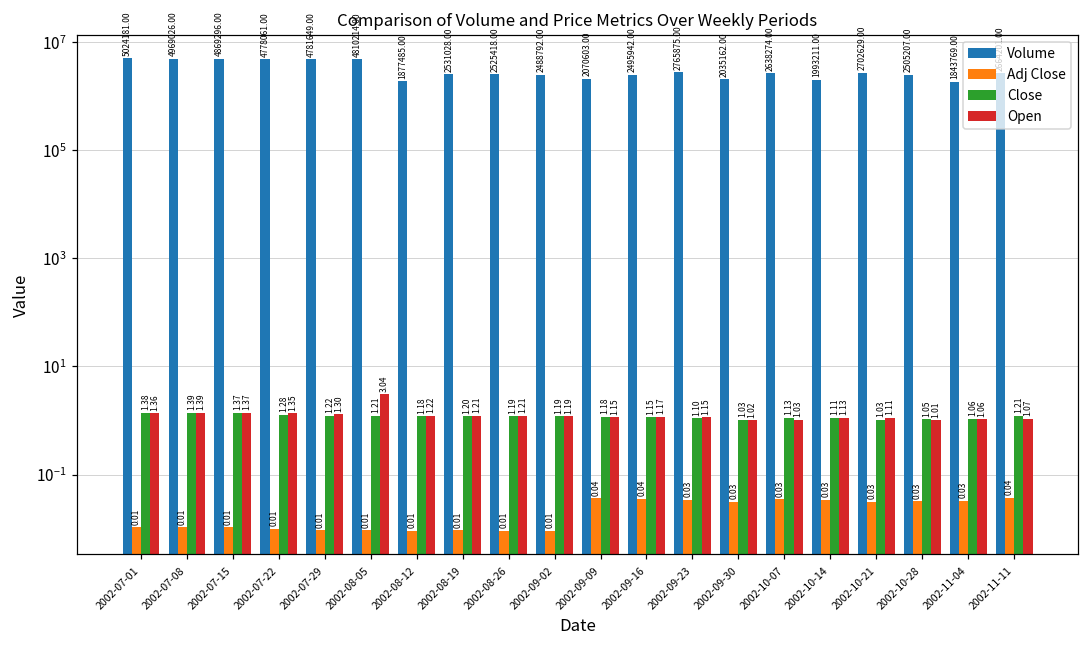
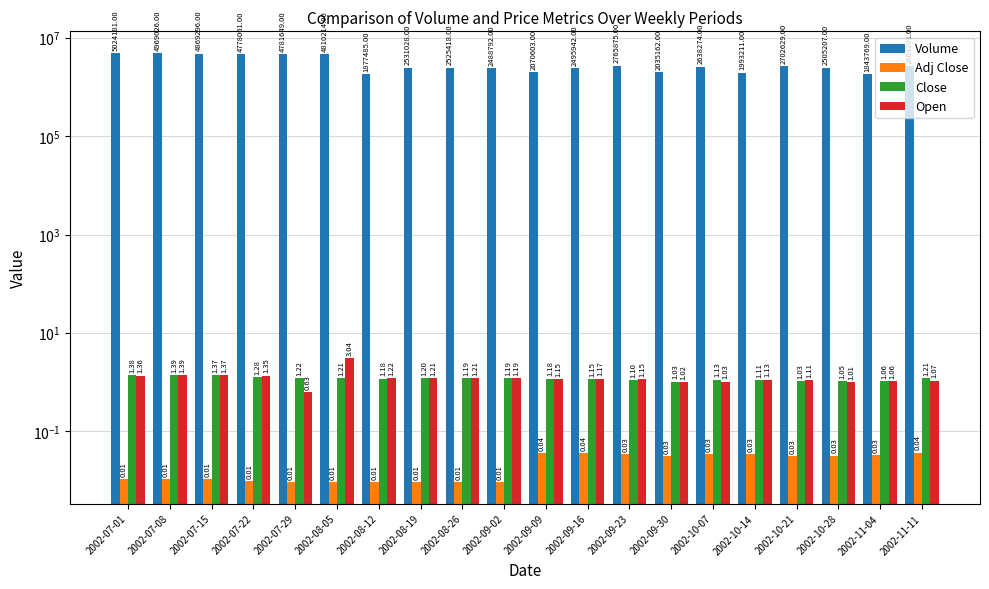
Open, 2002-07-29: 1.30 -> 0.63
